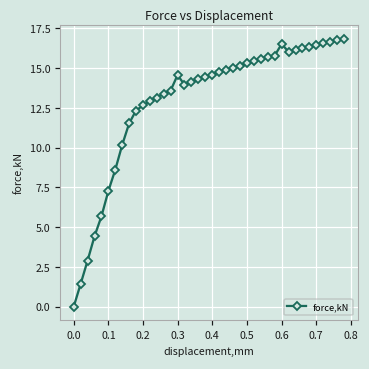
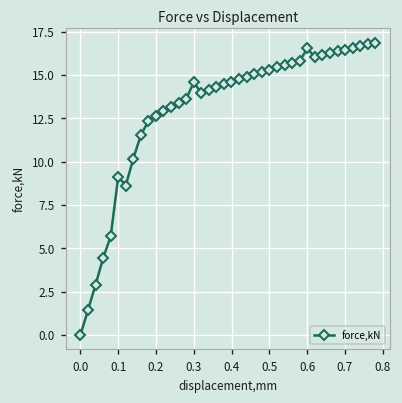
0.1: 7.3 -> 9.1
